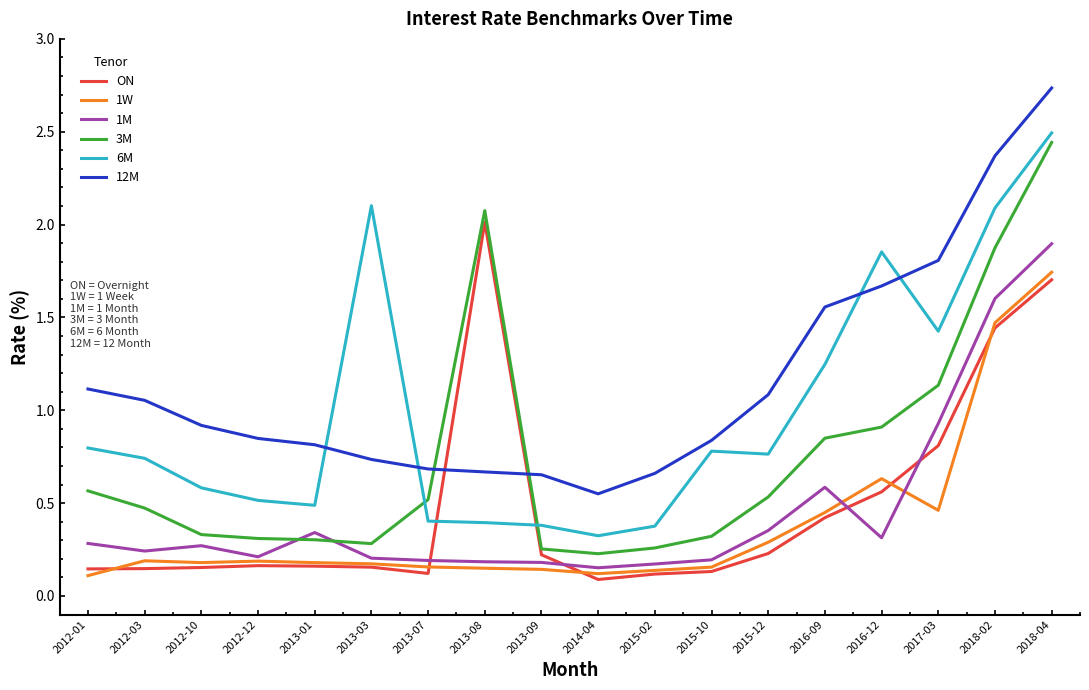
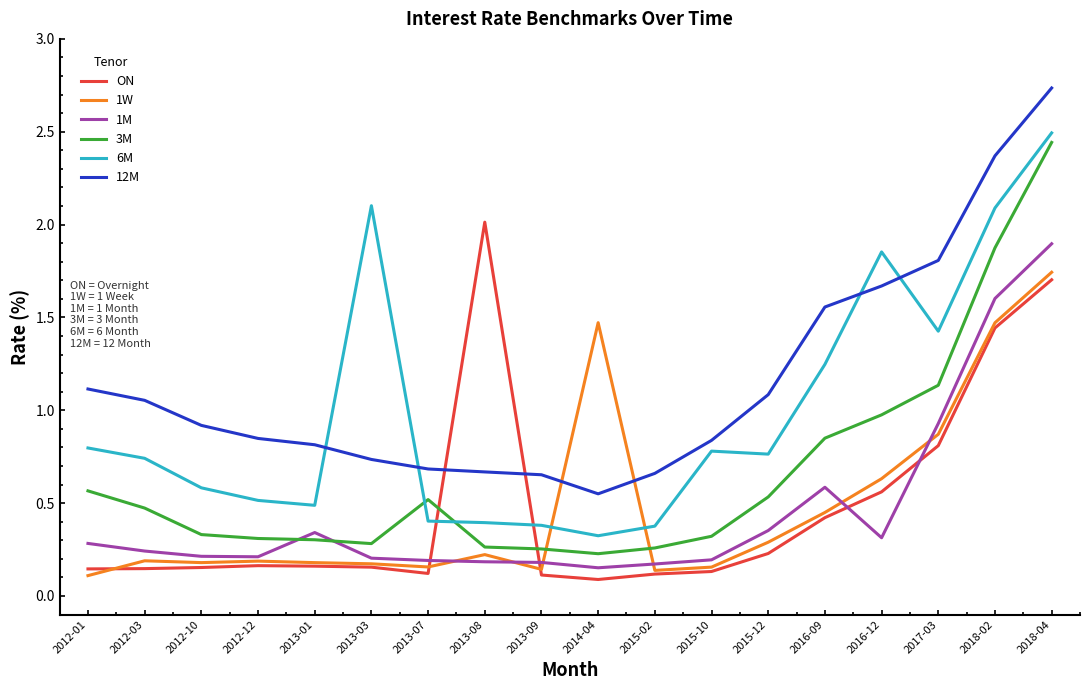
1M, 2012-10: 0.27 -> 0.21
1W, 2013-08: 0.15 -> 0.22
3M, 2013-08: 2.08 -> 0.26
ON, 2013-09: 0.22 -> 0.11
1W, 2014-04: 0.12 -> 1.47
3M, 2016-12: 0.91 -> 0.98
1W, 2017-03: 0.46 -> 0.87
